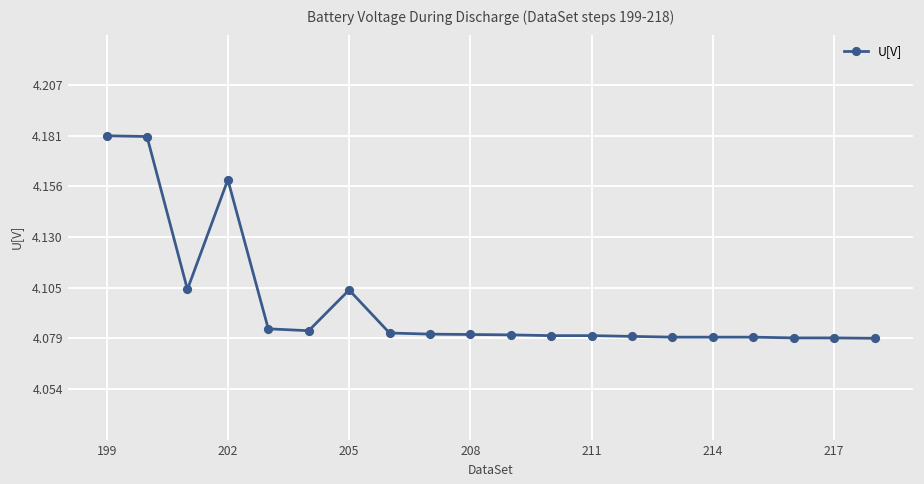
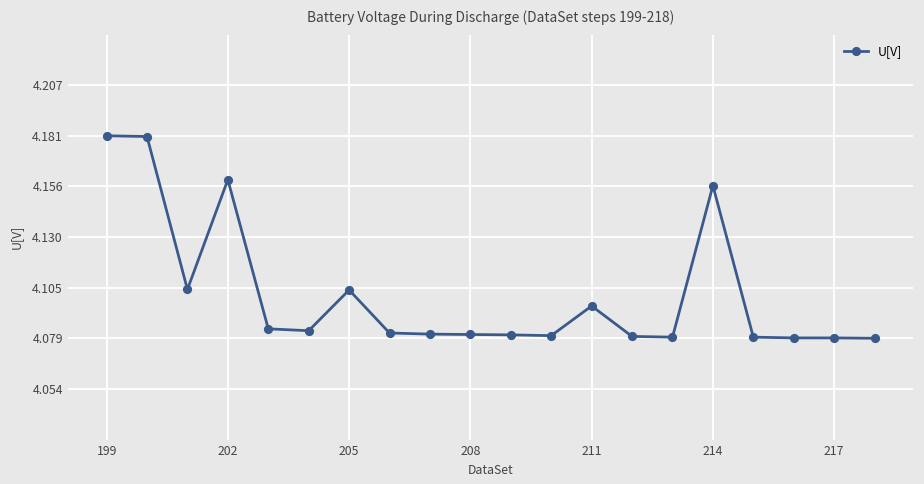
211: 4.081 -> 4.096
214: 4.080 -> 4.156
